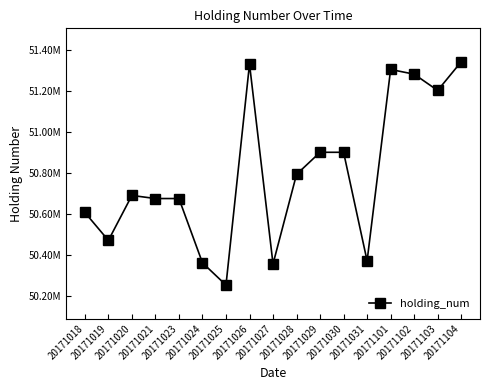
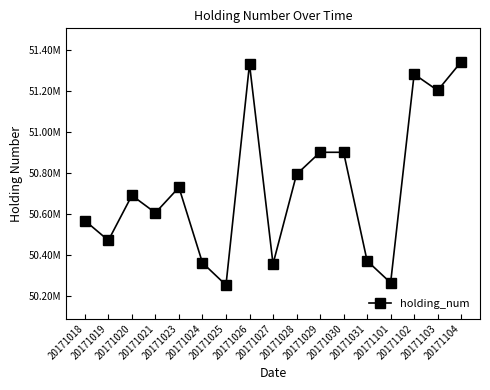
20171018: 50610000 -> 50570000
20171021: 50670000 -> 50600000
20171023: 50670000 -> 50730000
20171101: 51300000 -> 50260000
